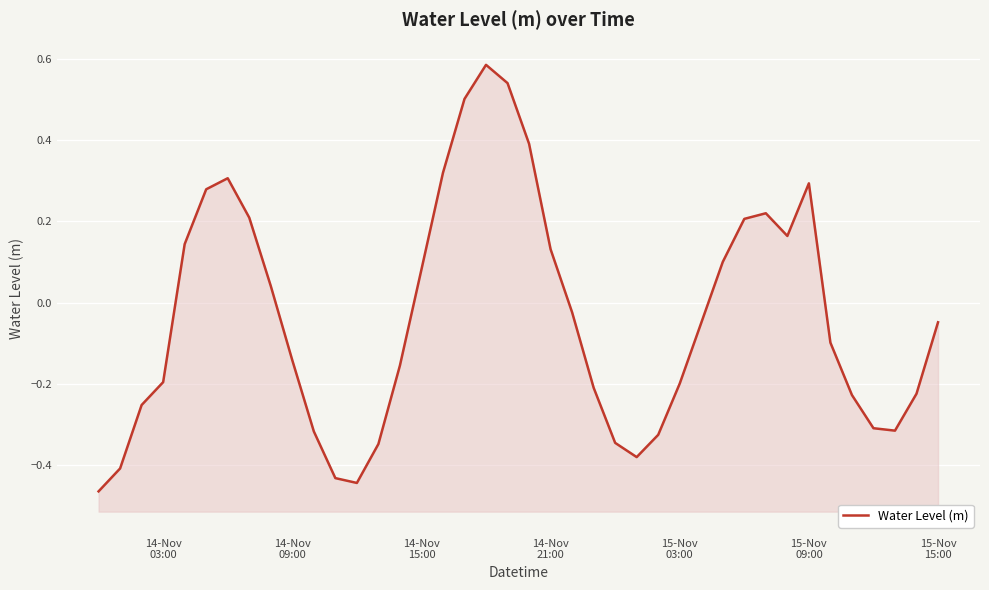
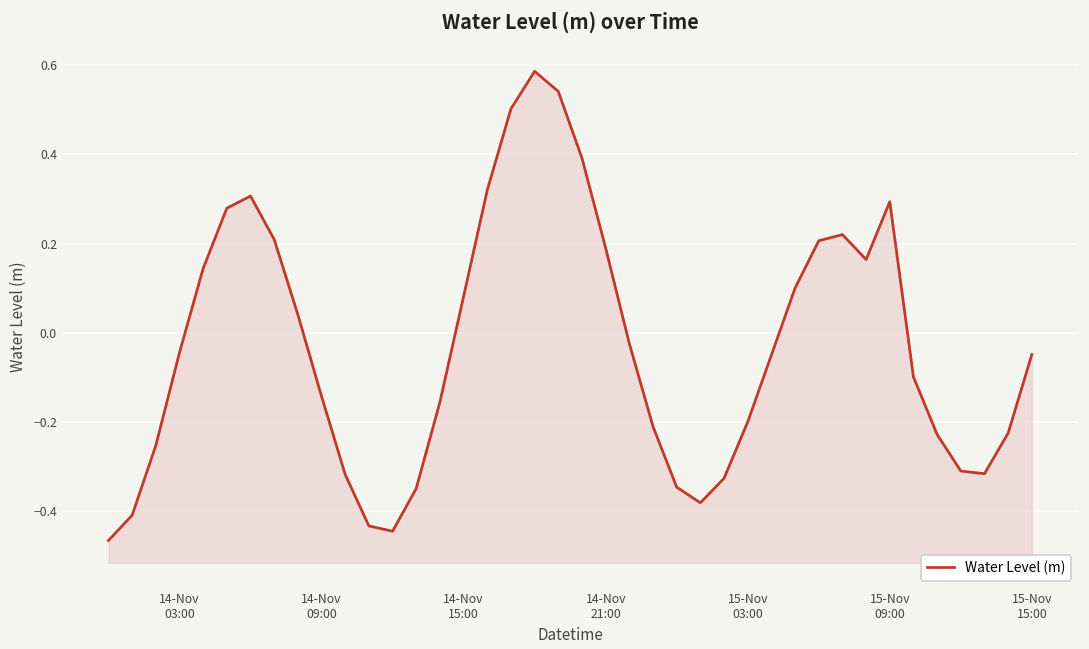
14-Nov 03:00: -0.20 -> -0.04
14-Nov 21:00: 0.13 -> 0.19
